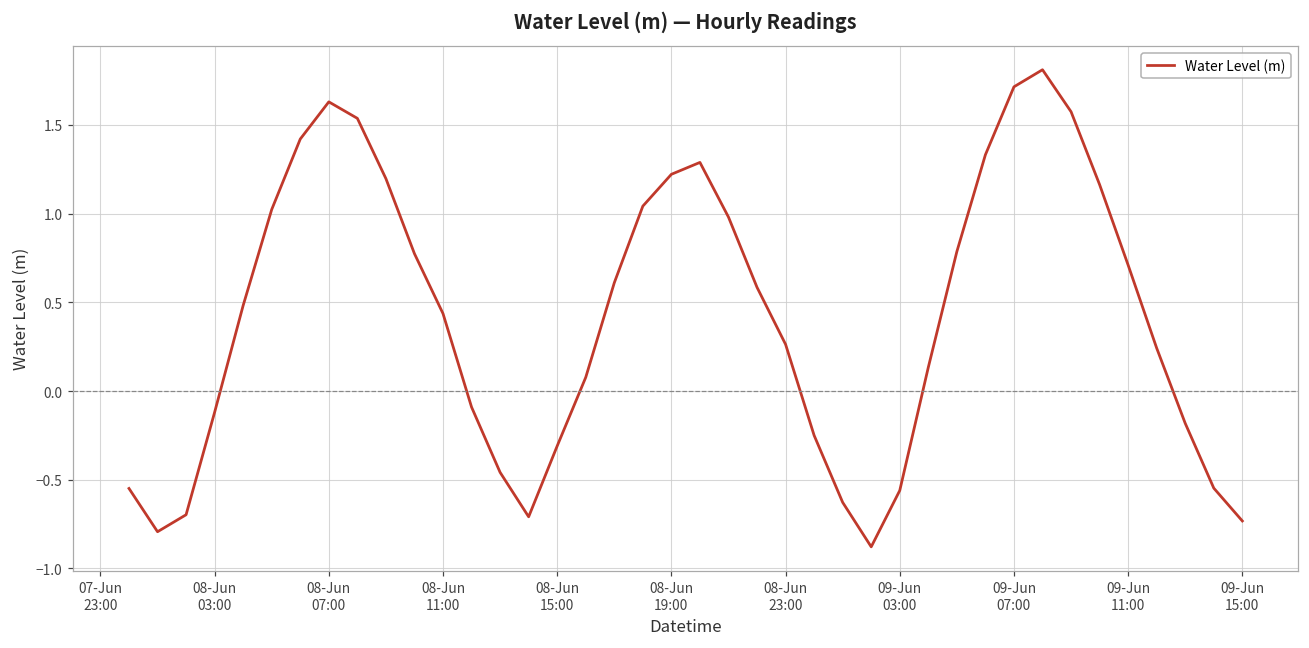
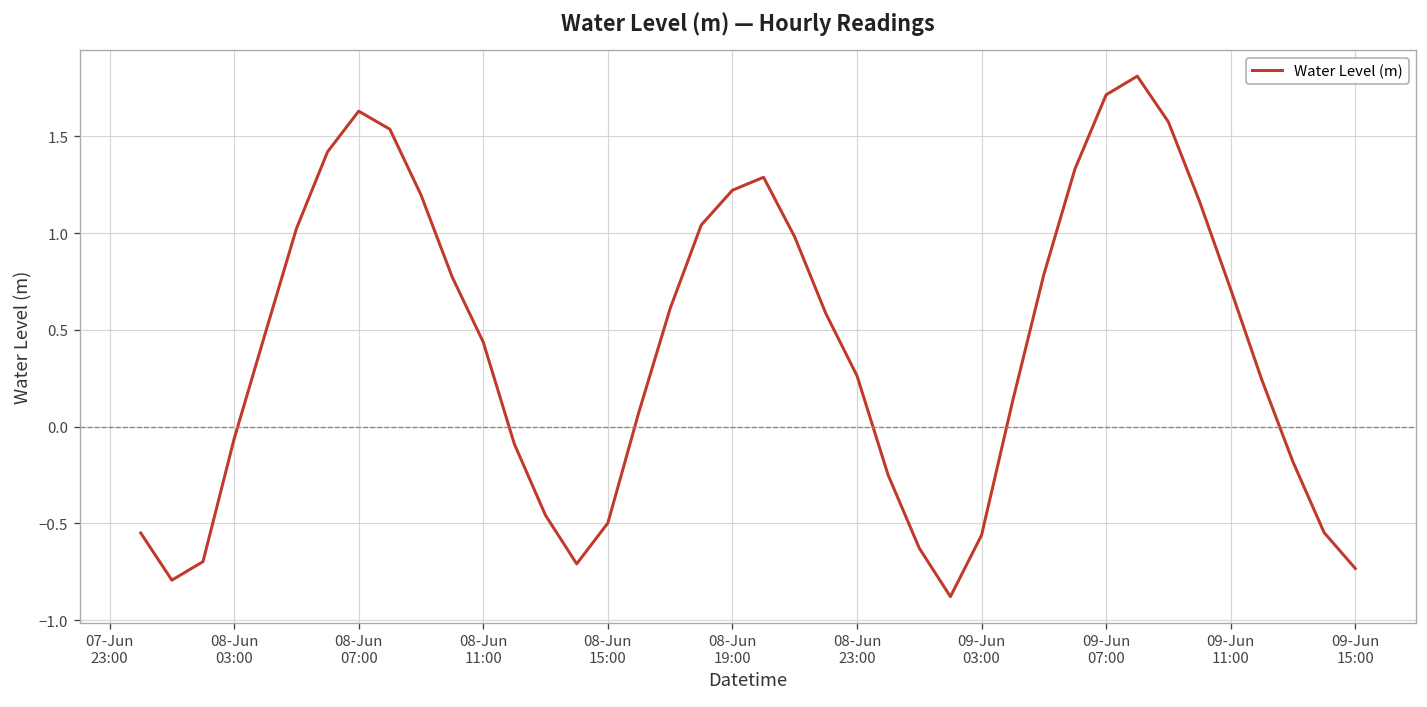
08-Jun 03:00: -0.12 -> -0.06
08-Jun 15:00: -0.31 -> -0.50
